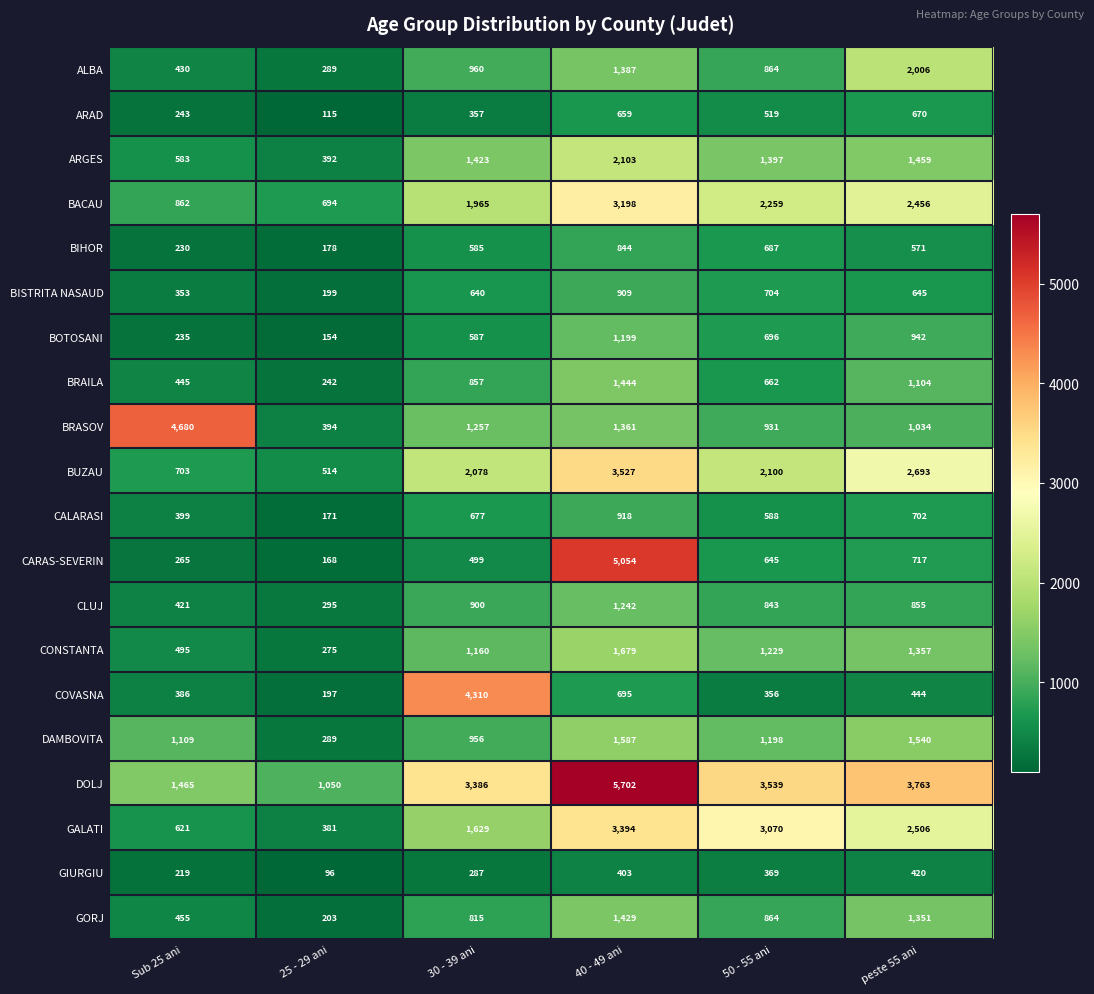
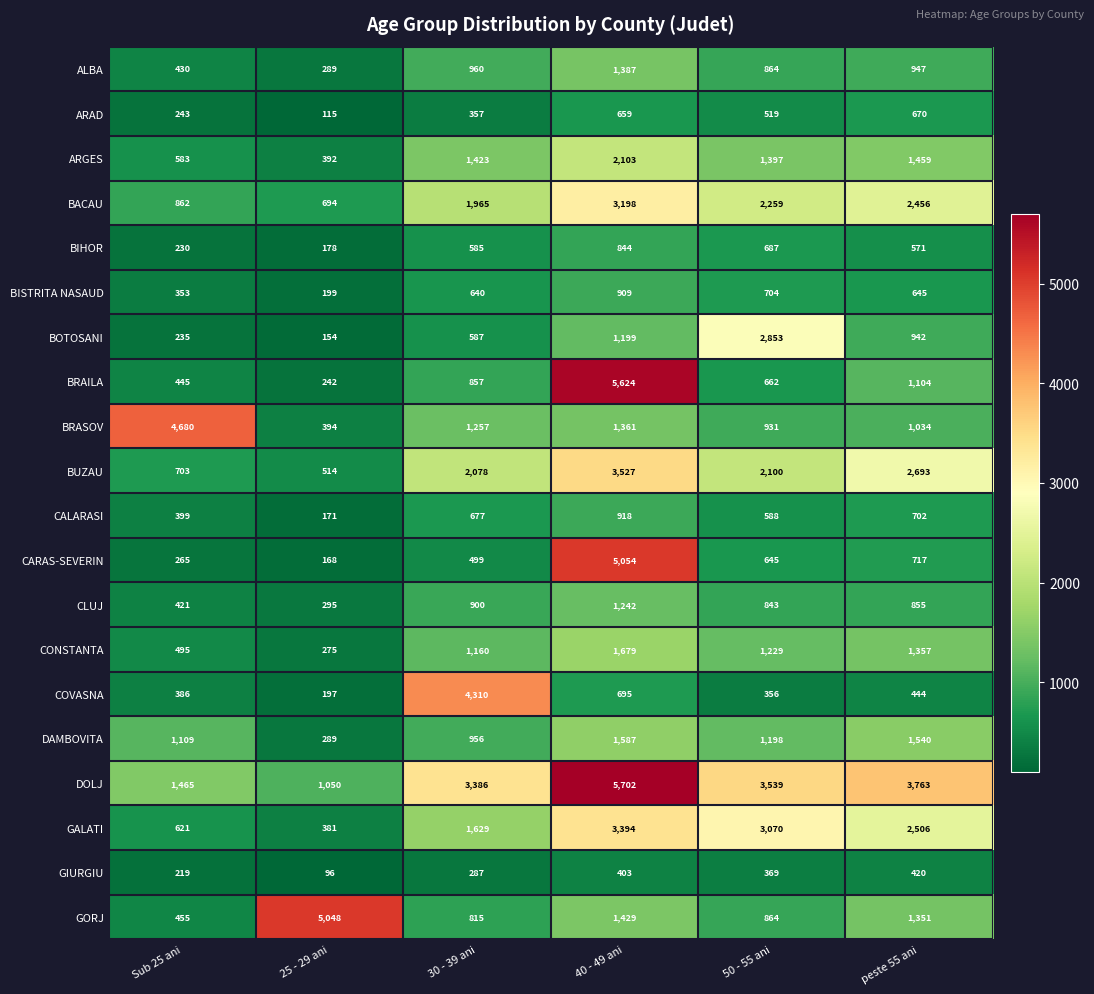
ALBA, peste 55 ani: 2,006 -> 947
BOTOSANI, 50 - 55 ani: 696 -> 2,853
BRAILA, 40 - 49 ani: 1,444 -> 5,624
GORJ, 25 - 29 ani: 203 -> 5,048
